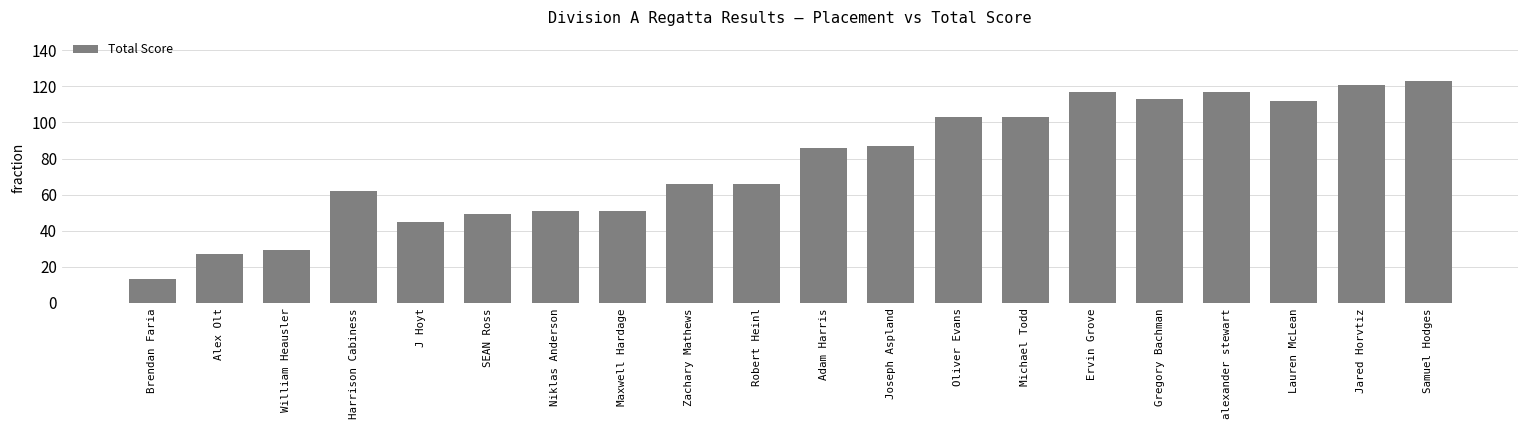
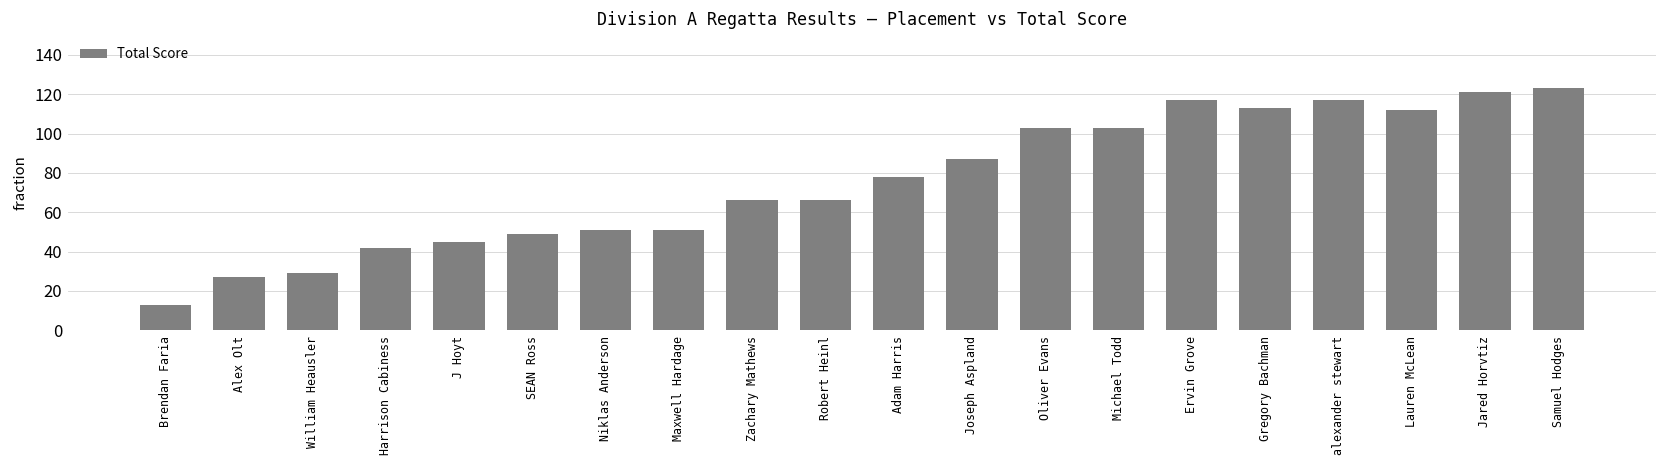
Harrison Cabiness: 62 -> 42
Adam Harris: 86 -> 78
